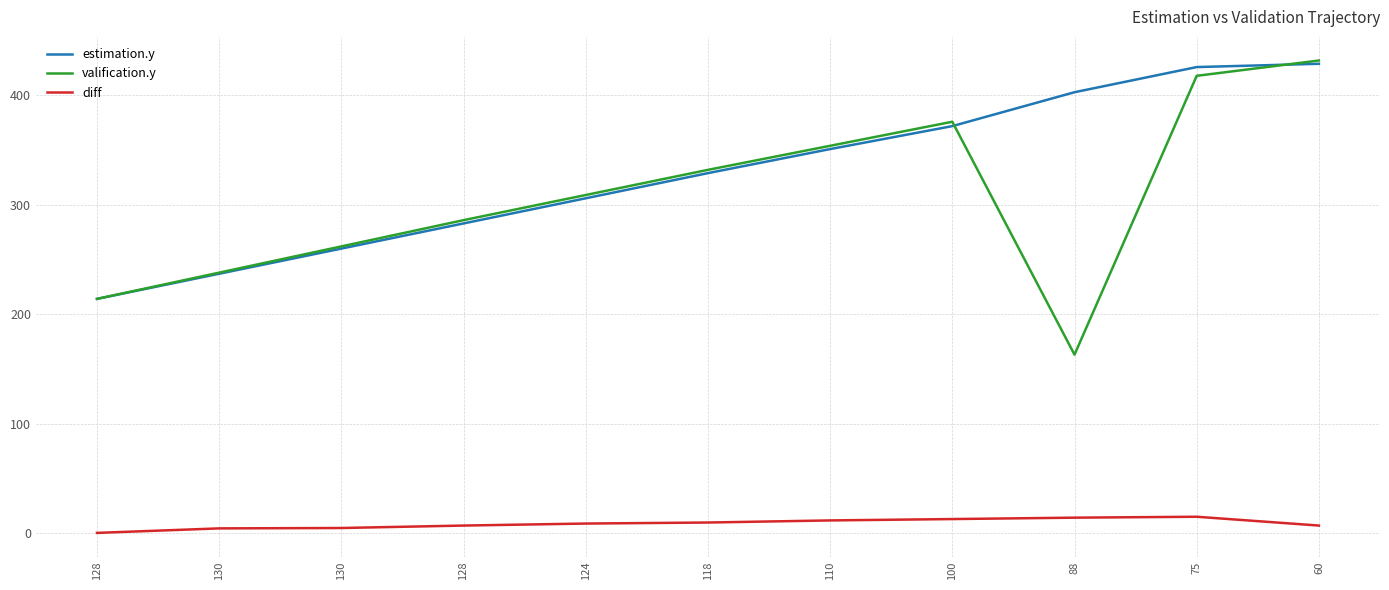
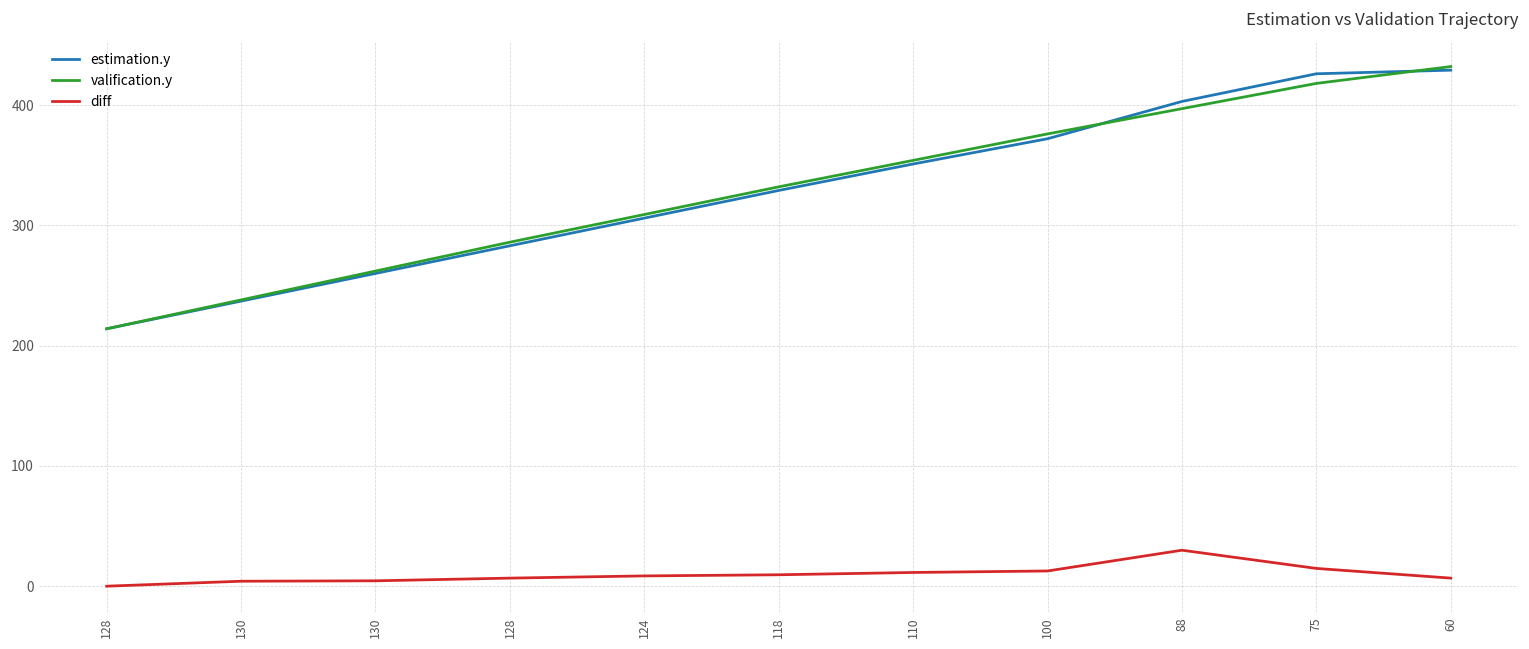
valification.y, 88: 163 -> 397
diff, 88: 14 -> 30
